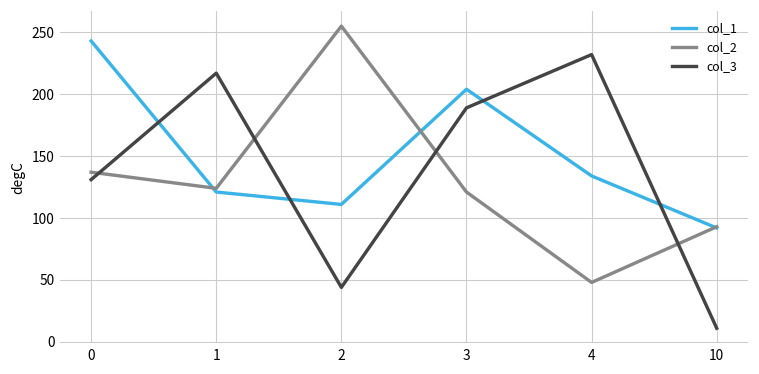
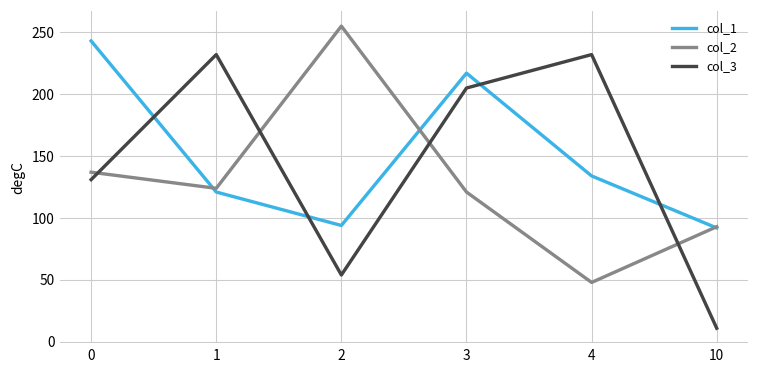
col_3, 1: 217 -> 232
col_1, 2: 111 -> 94
col_3, 2: 44 -> 54
col_1, 3: 204 -> 217
col_3, 3: 189 -> 205
